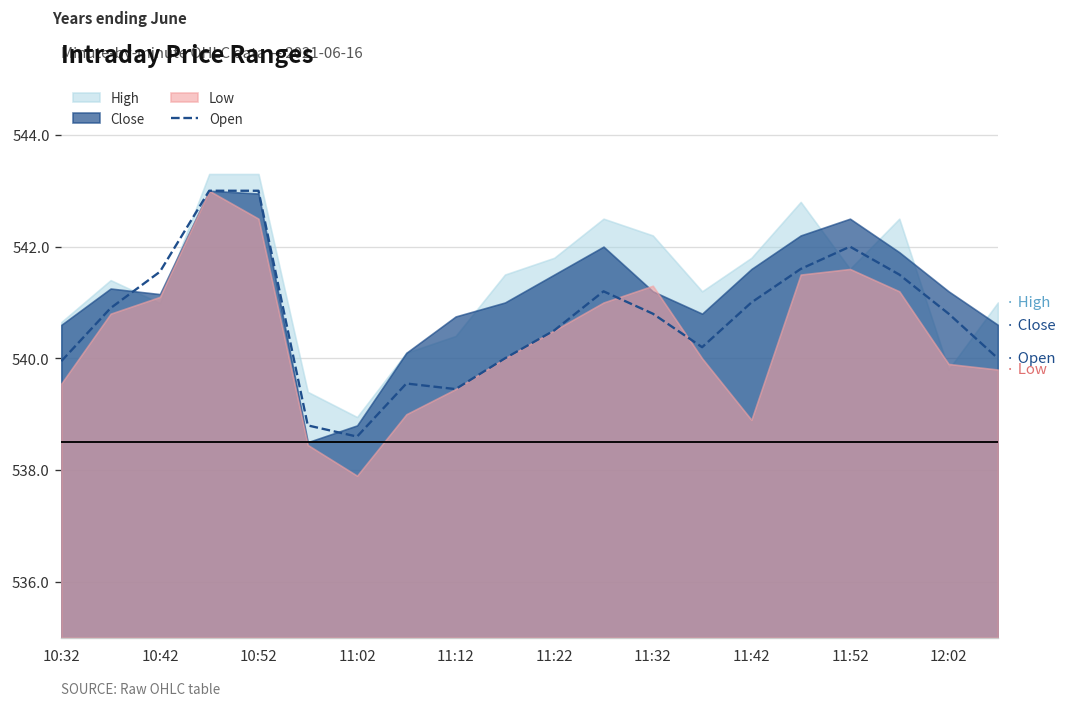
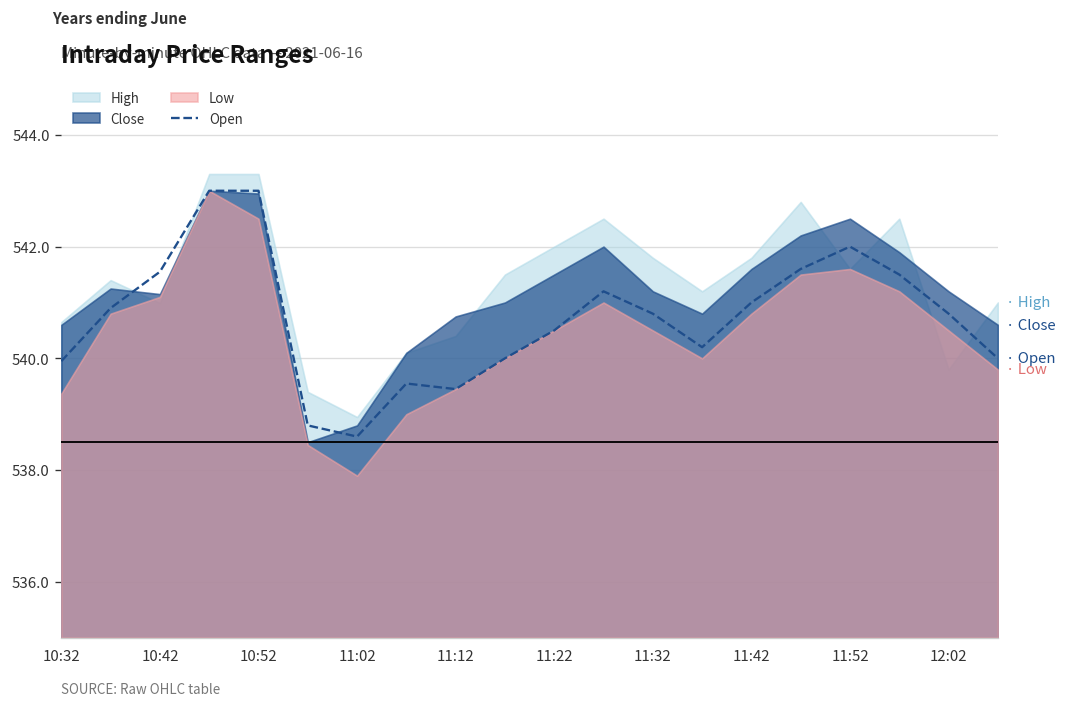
Low, 10:32: 539.6 -> 539.4
High, 11:22: 541.8 -> 542.0
High, 11:32: 542.2 -> 541.8
Low, 11:32: 541.3 -> 540.5
Low, 11:42: 538.9 -> 540.8
Low, 12:02: 539.9 -> 540.5
